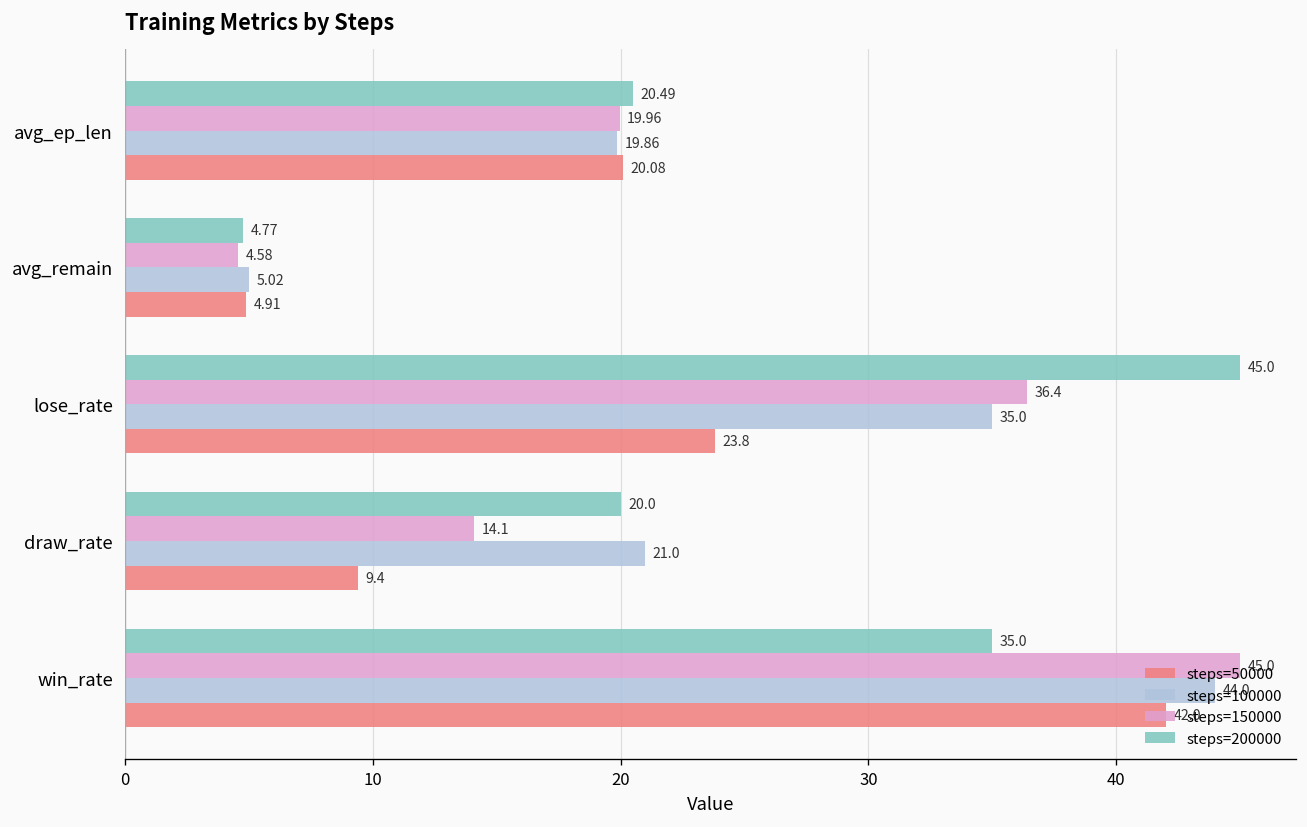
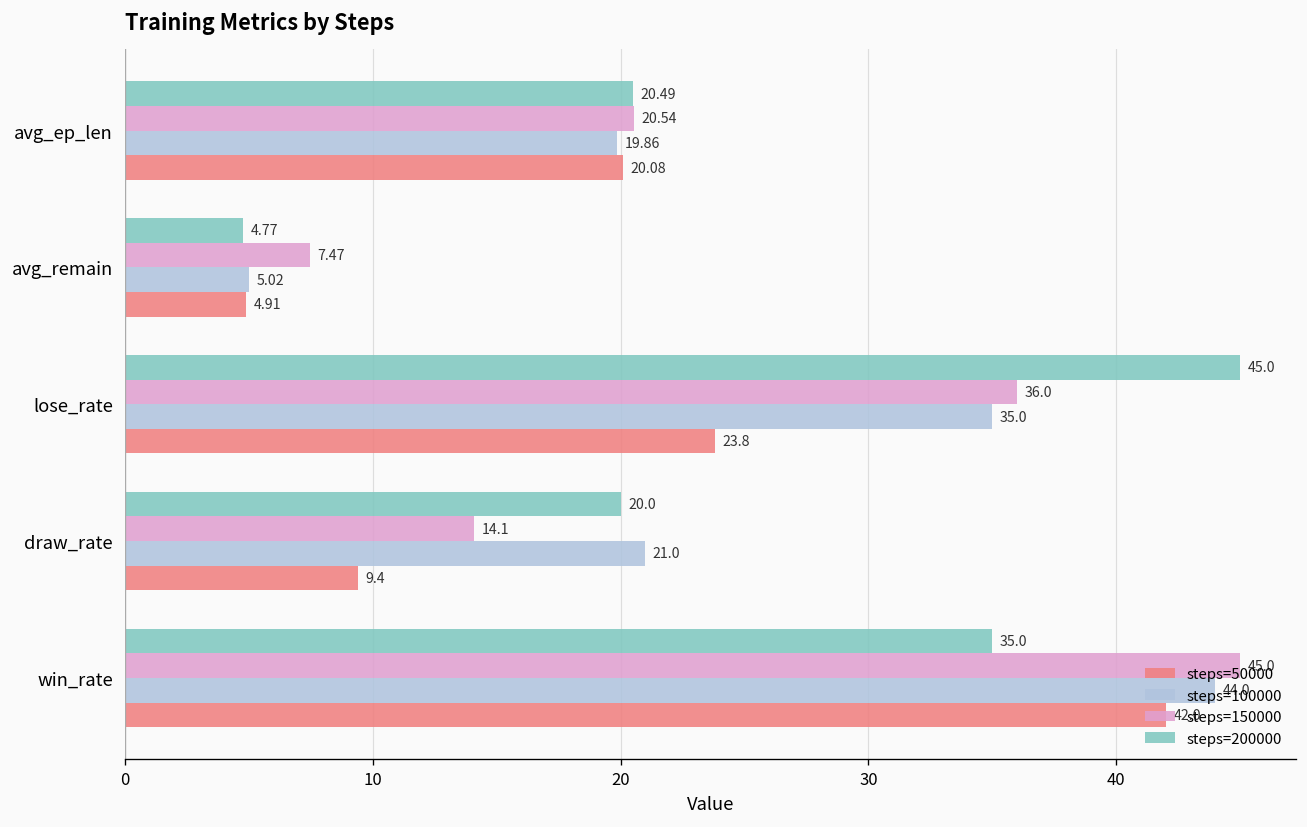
steps=150000, avg_ep_len: 19.96 -> 20.54
steps=150000, avg_remain: 4.58 -> 7.47
steps=150000, lose_rate: 36.4 -> 36.0
